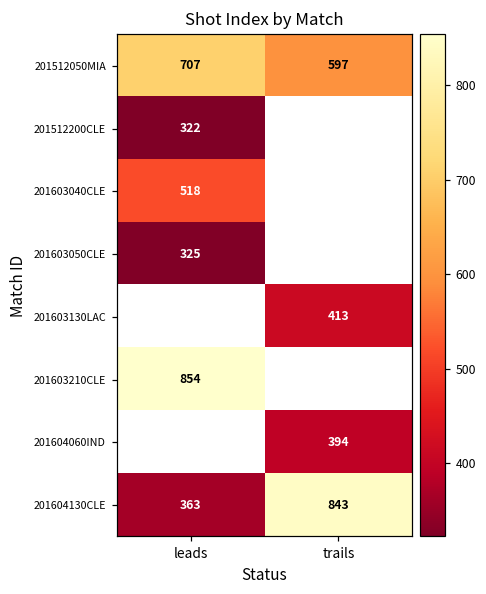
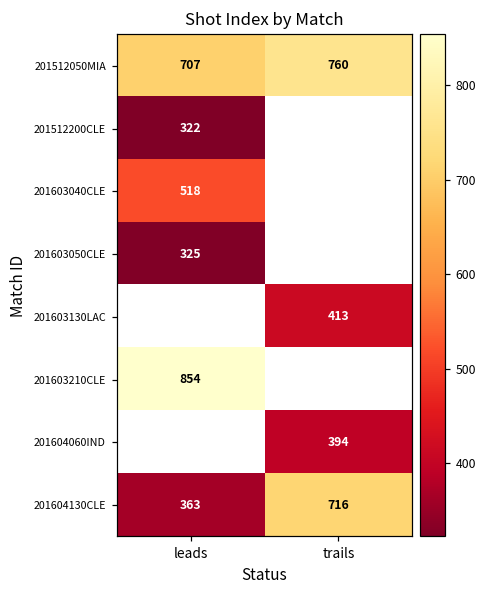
201512050MIA, trails: 597 -> 760
201604130CLE, trails: 843 -> 716
